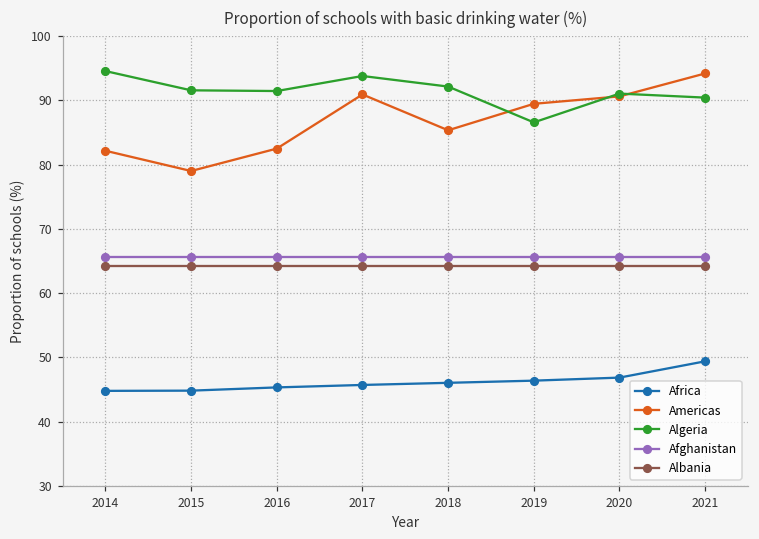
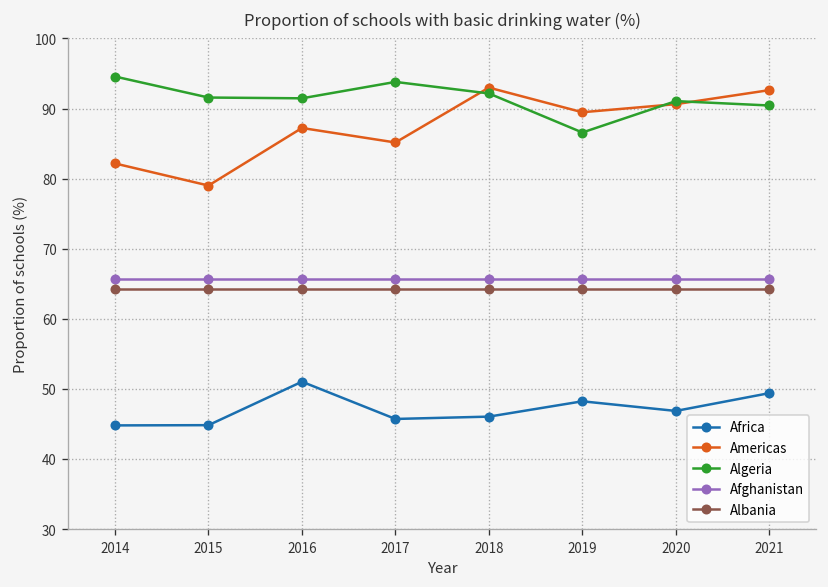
Africa, 2016: 45 -> 51
Americas, 2016: 82 -> 87
Americas, 2017: 91 -> 85
Americas, 2018: 85 -> 93
Africa, 2019: 46 -> 48
Americas, 2021: 94 -> 93
